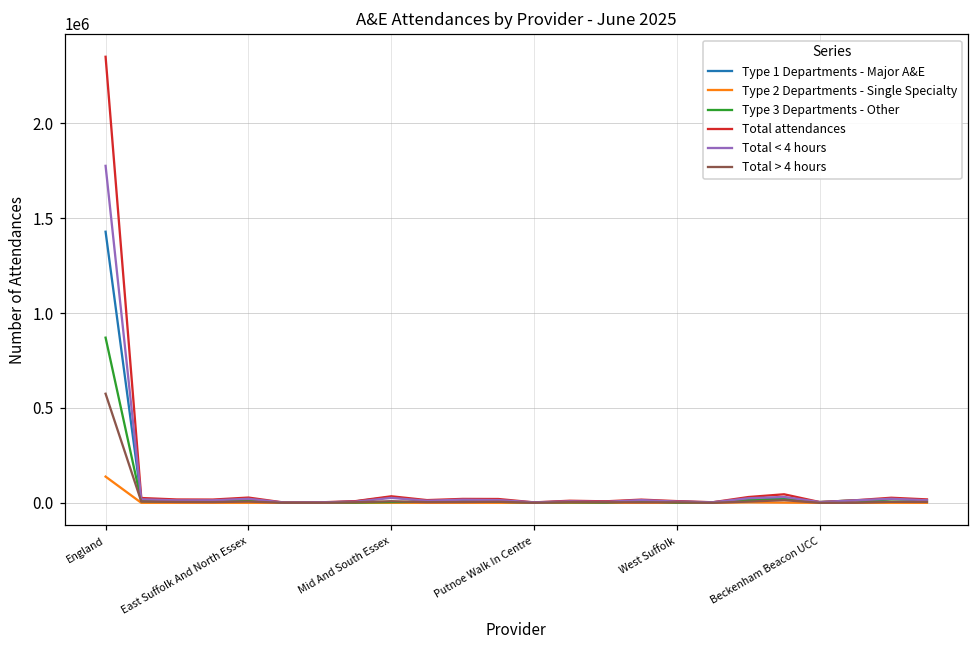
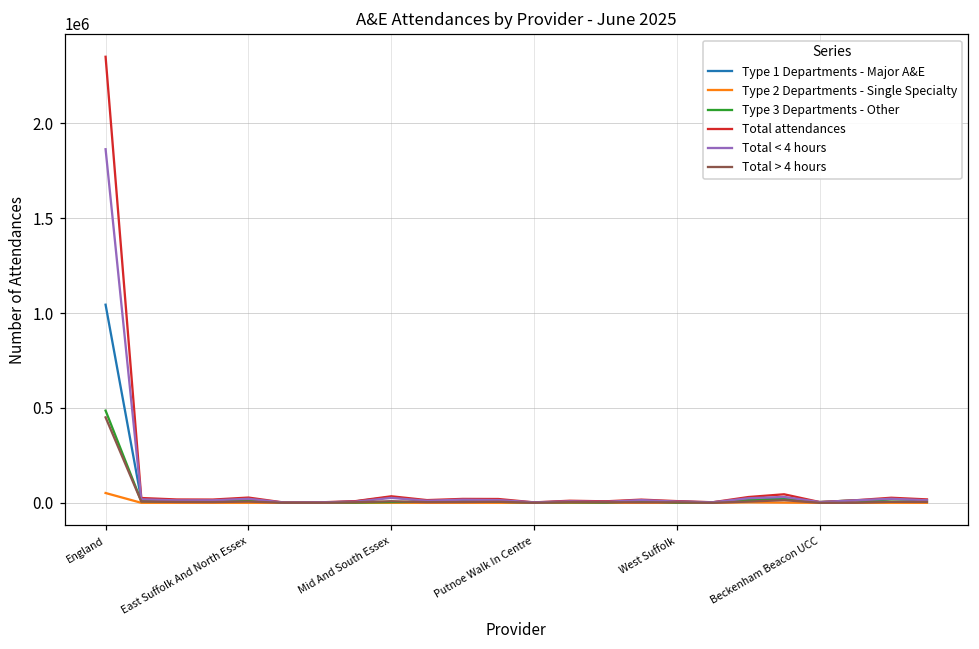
Type 1 Departments - Major A&E, England: 1430000 -> 1040000
Type 2 Departments - Single Specialty, England: 140000 -> 50000
Type 3 Departments - Other, England: 870000 -> 490000
Total < 4 hours, England: 1780000 -> 1860000
Total > 4 hours, England: 570000 -> 450000
